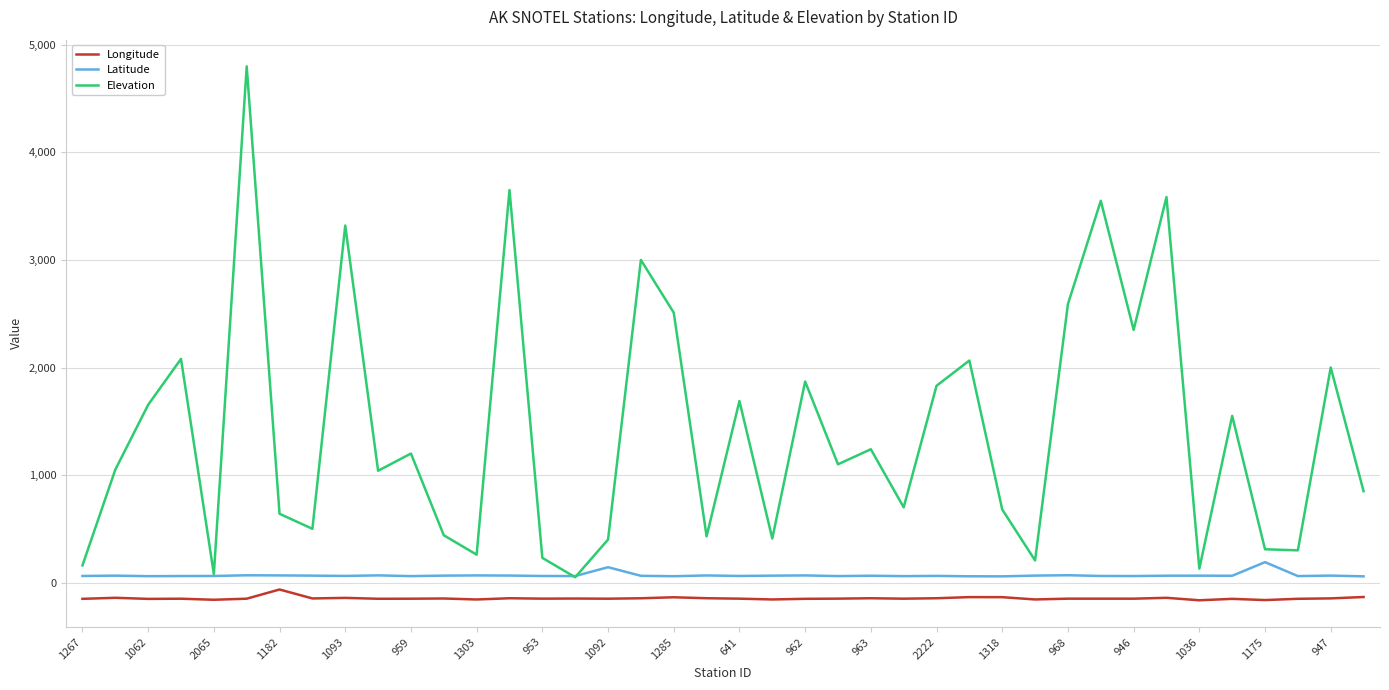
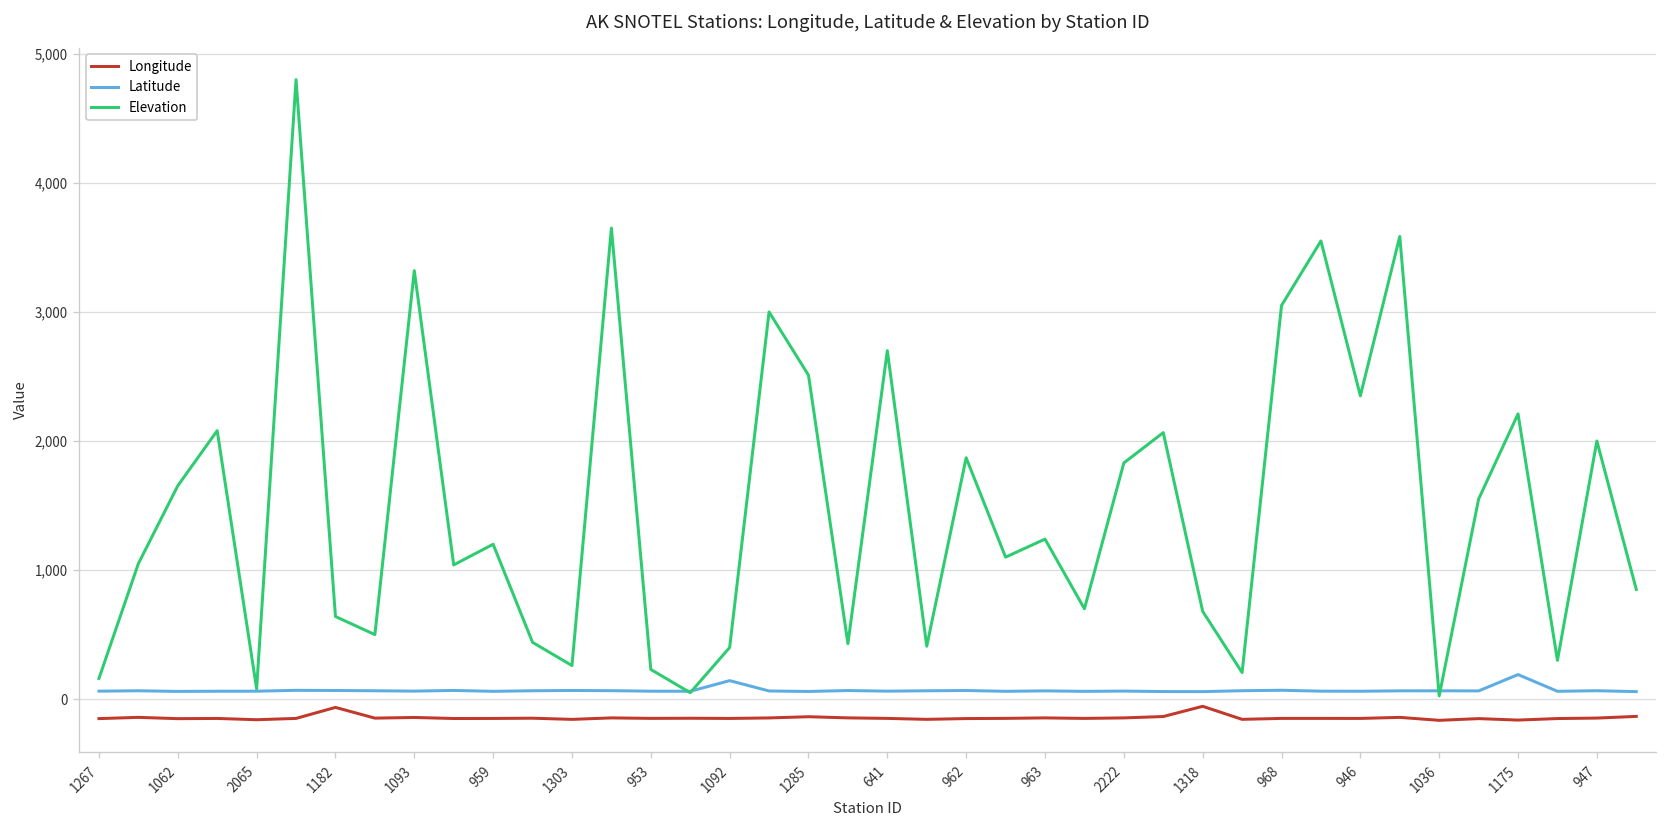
Elevation, 641: 1,690 -> 2,700
Longitude, 1318: -140 -> -60
Elevation, 968: 2,590 -> 3,050
Elevation, 1036: 130 -> 30
Elevation, 1175: 310 -> 2,210
